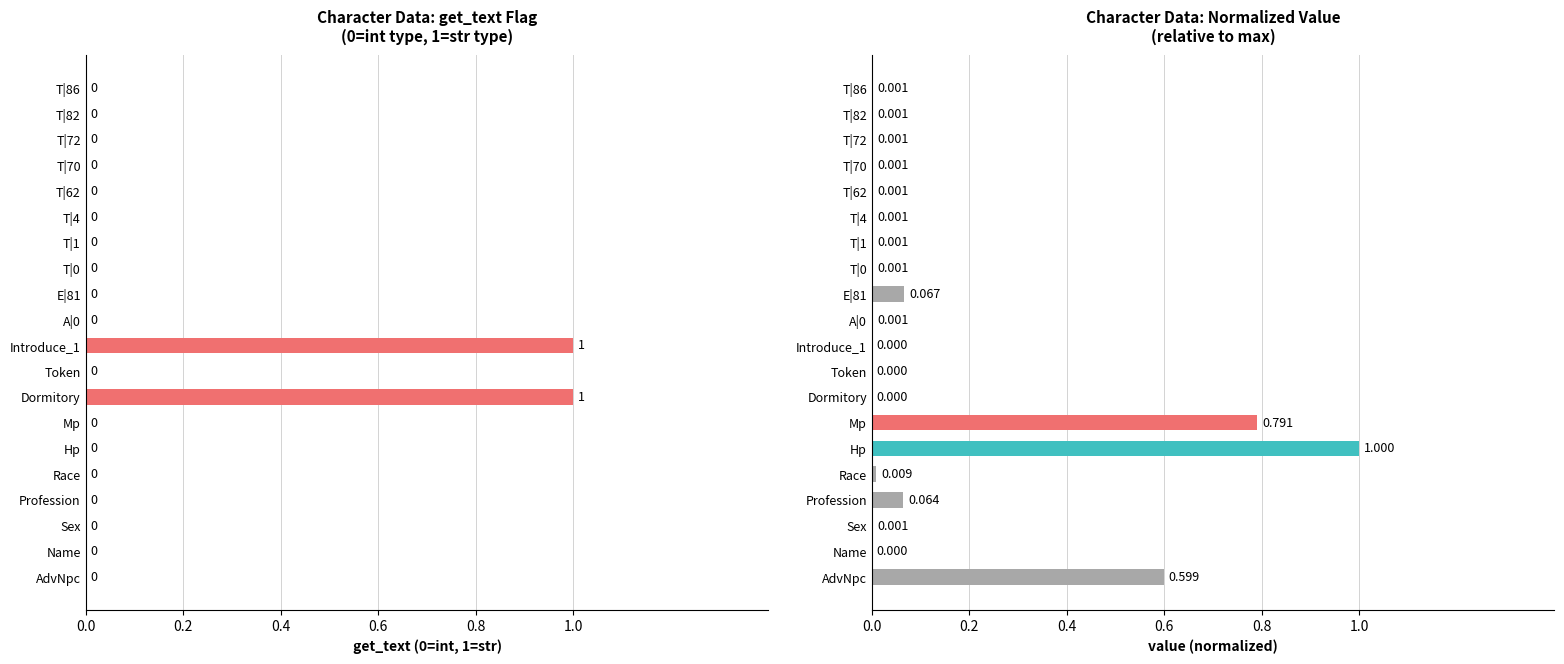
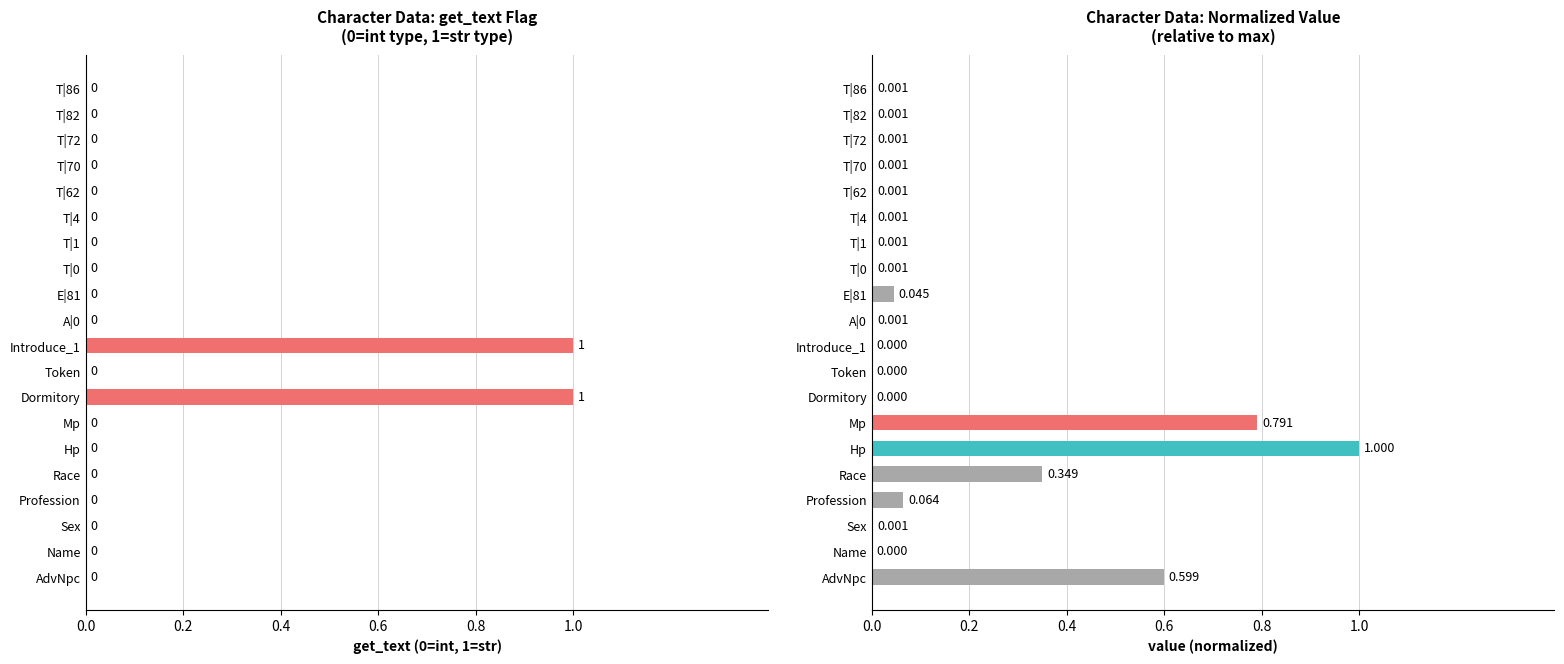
Character Data: Normalized Value (relative to max), E|81: 0.067 -> 0.045
Character Data: Normalized Value (relative to max), Race: 0.009 -> 0.349
